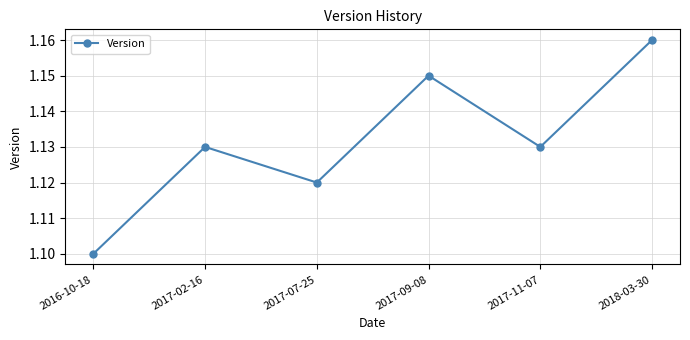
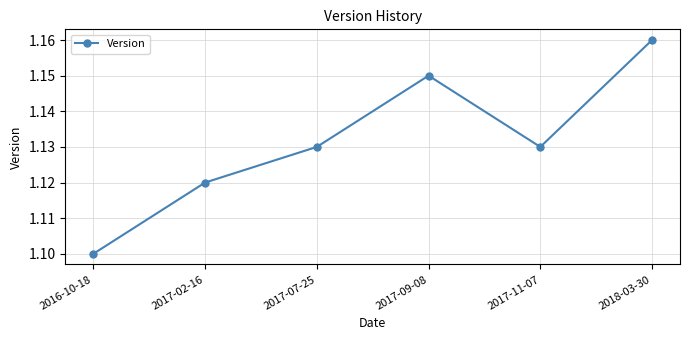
2017-02-16: 1.13 -> 1.12
2017-07-25: 1.12 -> 1.13
